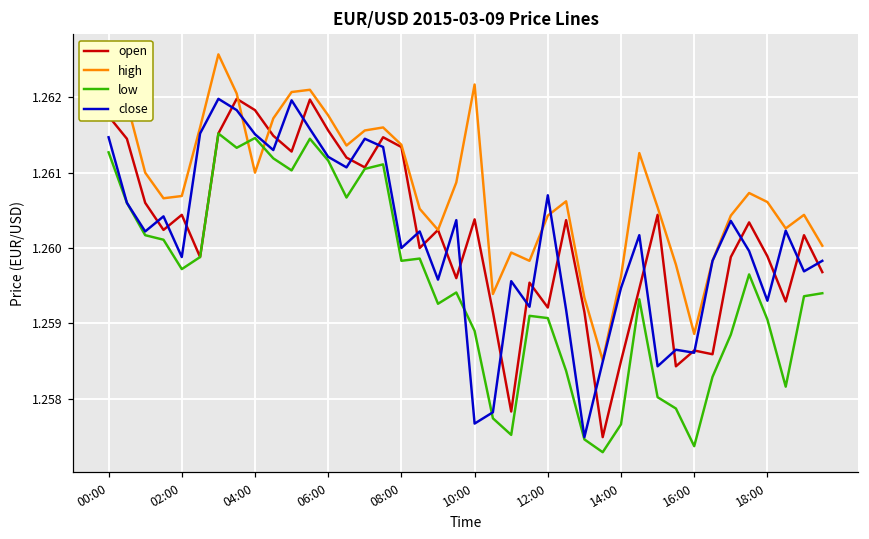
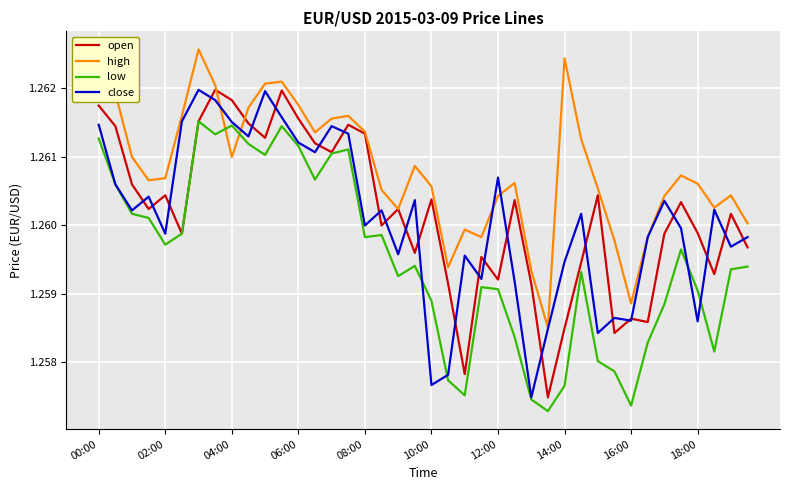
high, 10:00: 1.2622 -> 1.2606
high, 14:00: 1.2596 -> 1.2624
close, 18:00: 1.2593 -> 1.2586
